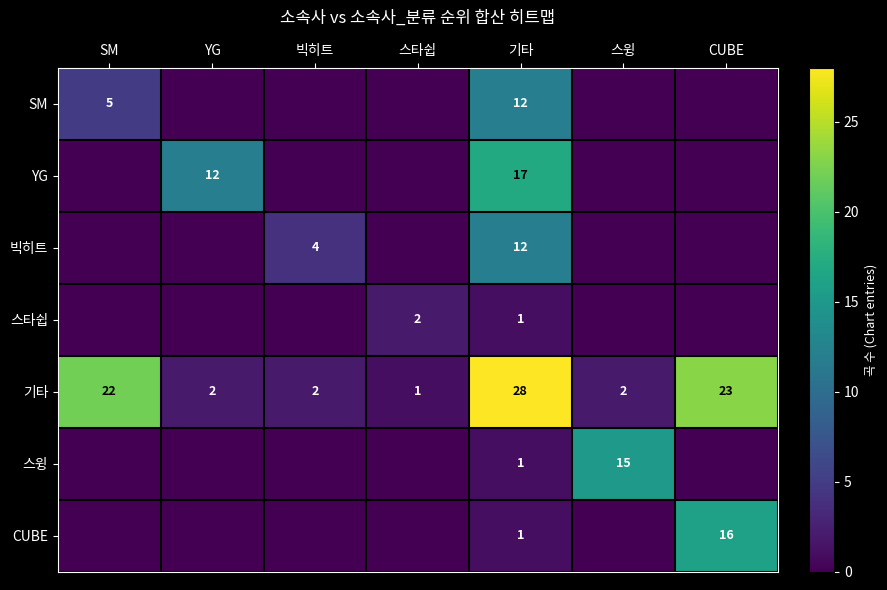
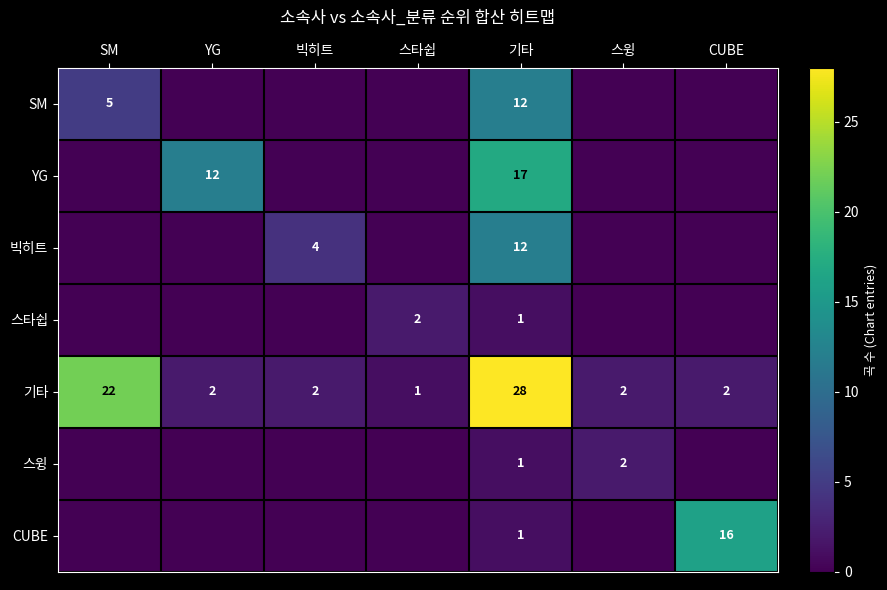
기타, CUBE: 23 -> 2
스윙, 스윙: 15 -> 2
